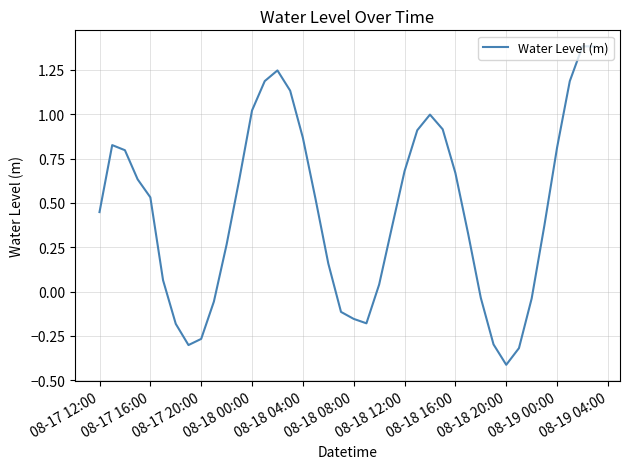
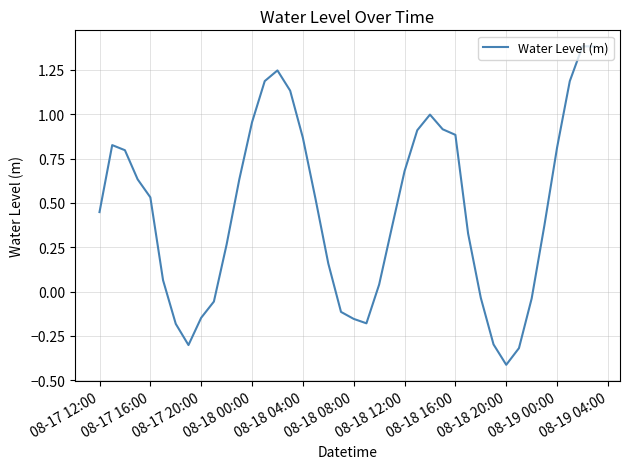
08-17 20:00: -0.27 -> -0.15
08-18 00:00: 1.02 -> 0.95
08-18 16:00: 0.67 -> 0.88
